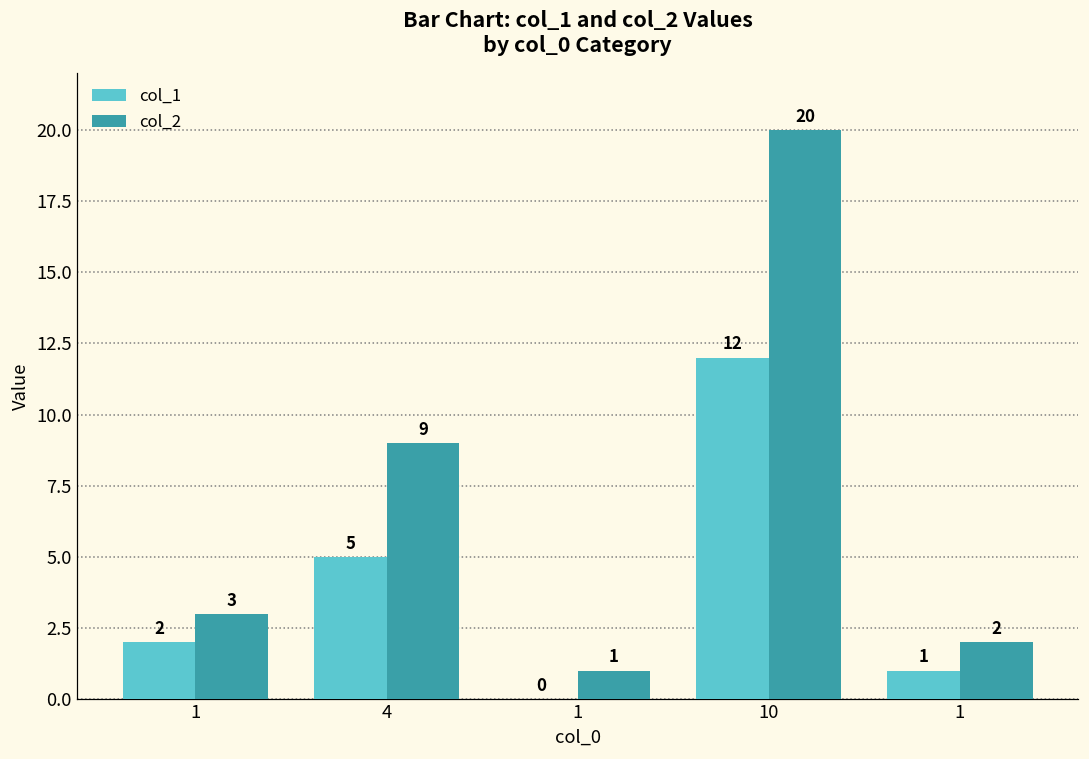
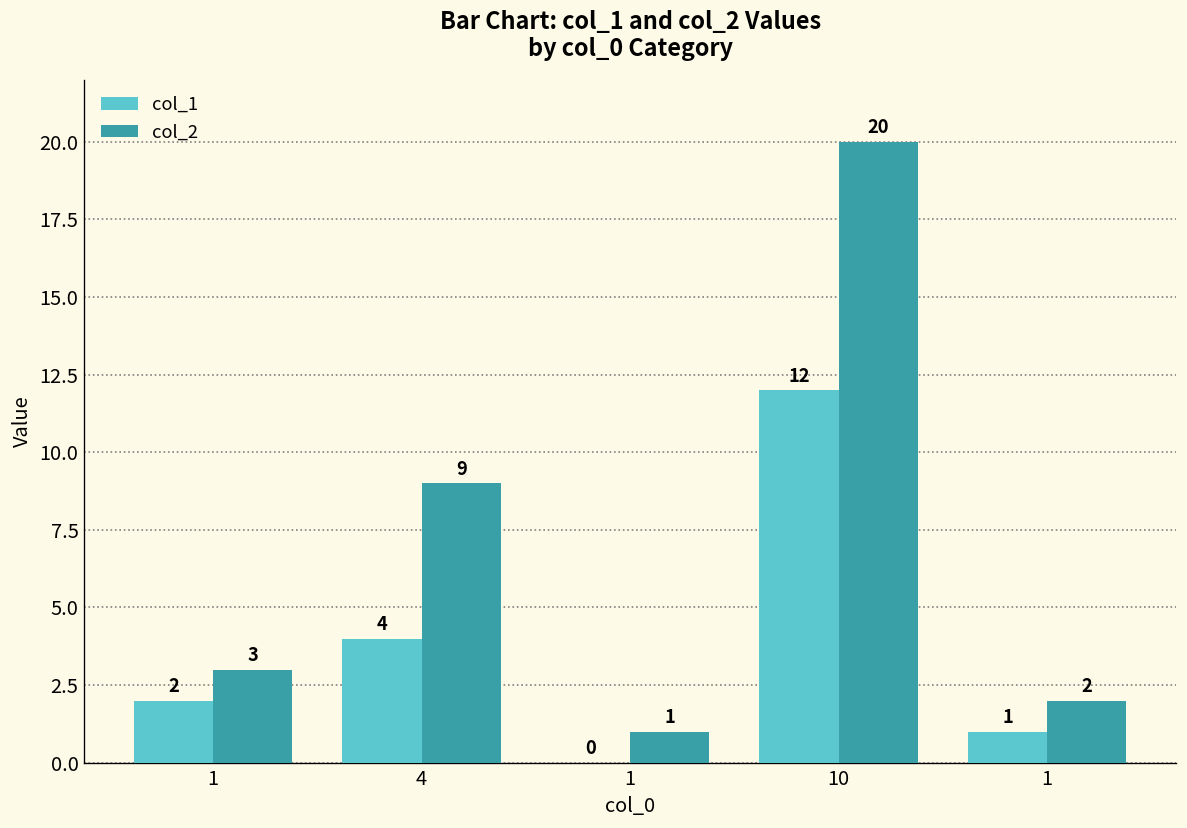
col_1, 4: 5 -> 4
